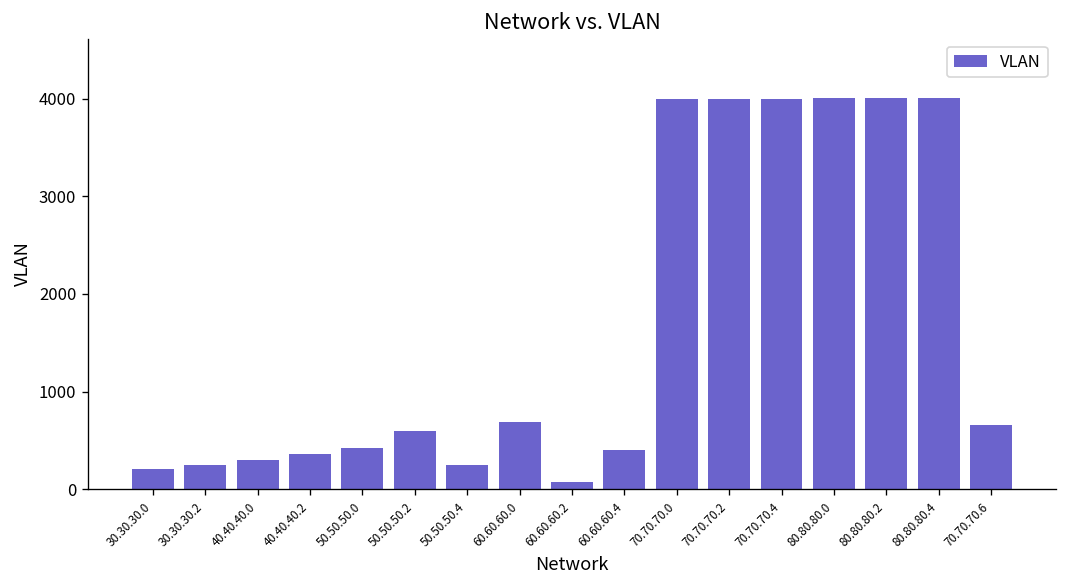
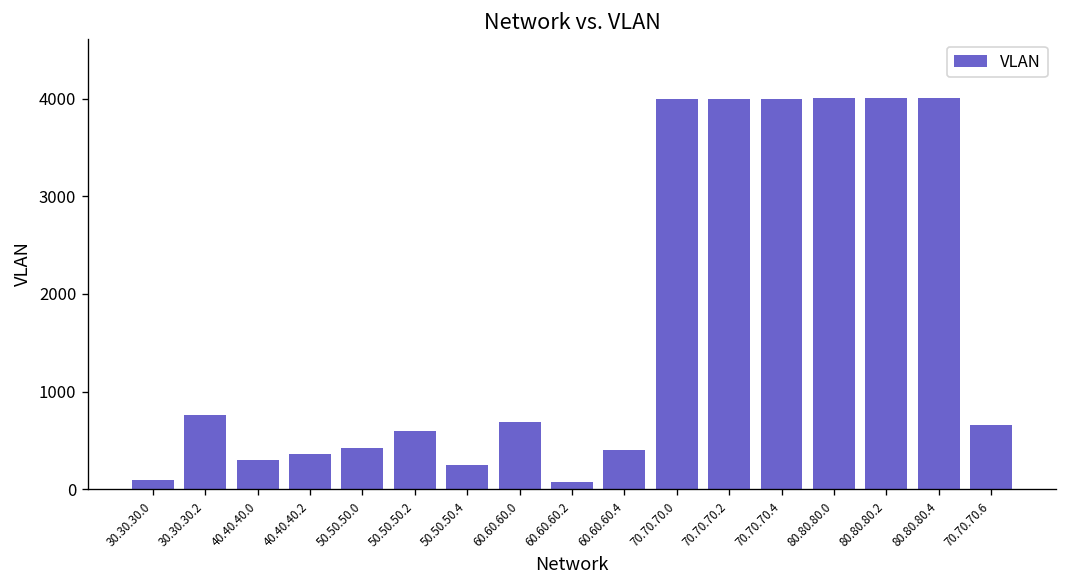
30.30.30.0: 200 -> 100
30.30.30.2: 300 -> 800
